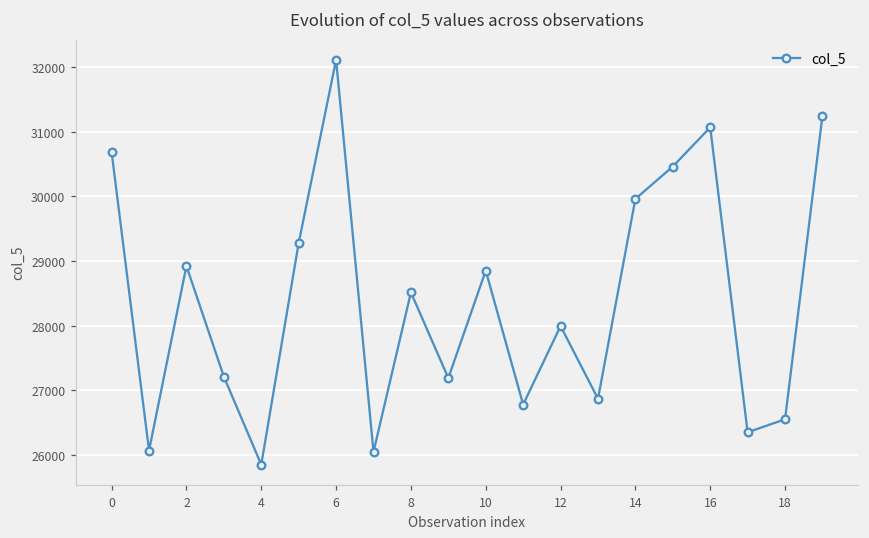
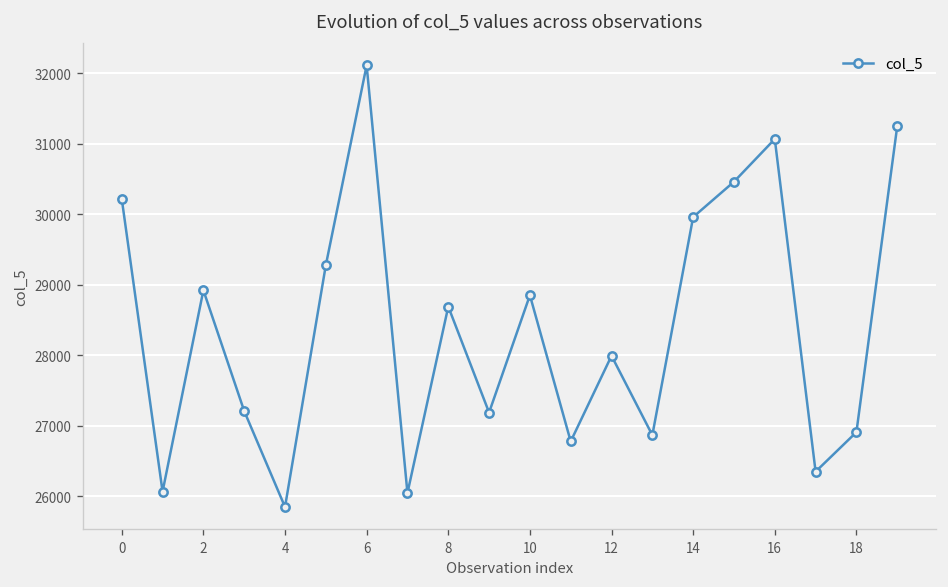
0: 30700 -> 30200
8: 28500 -> 28700
18: 26500 -> 26900
